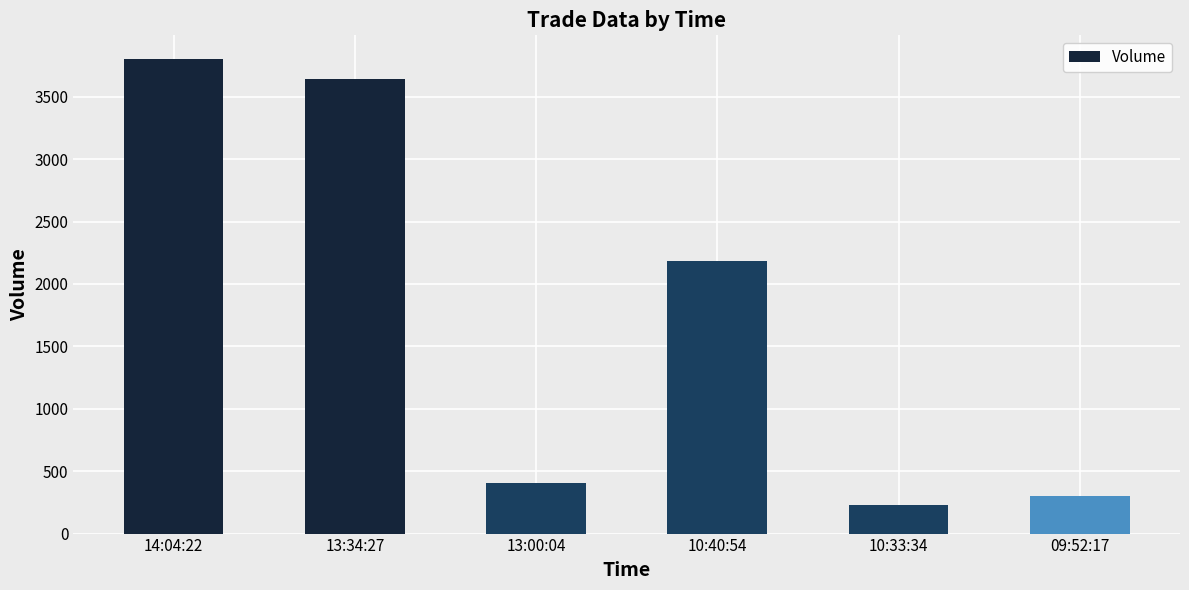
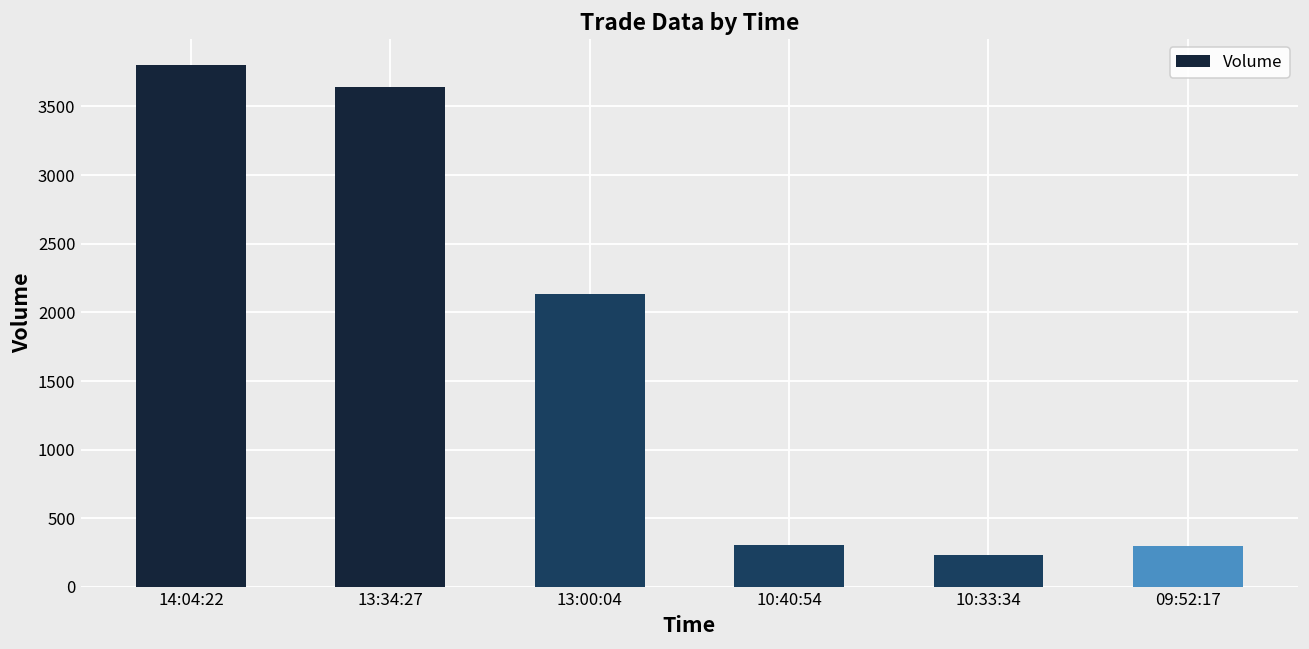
13:00:04: 400 -> 2130
10:40:54: 2180 -> 300
